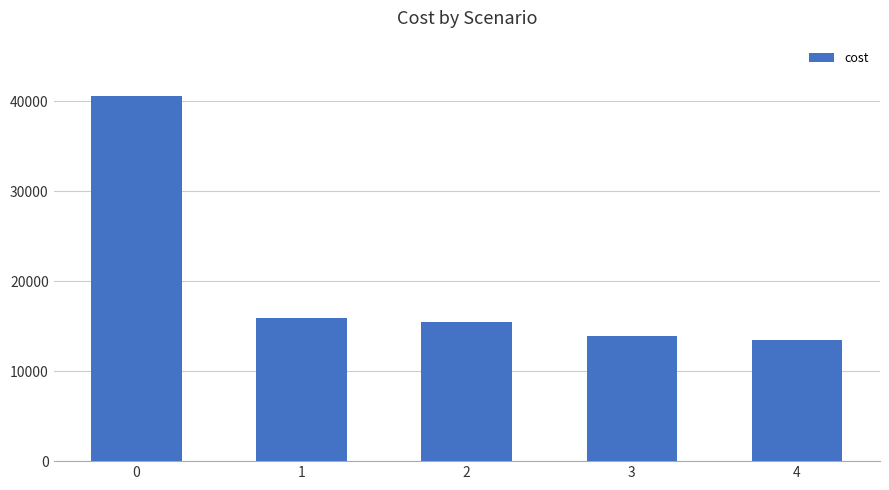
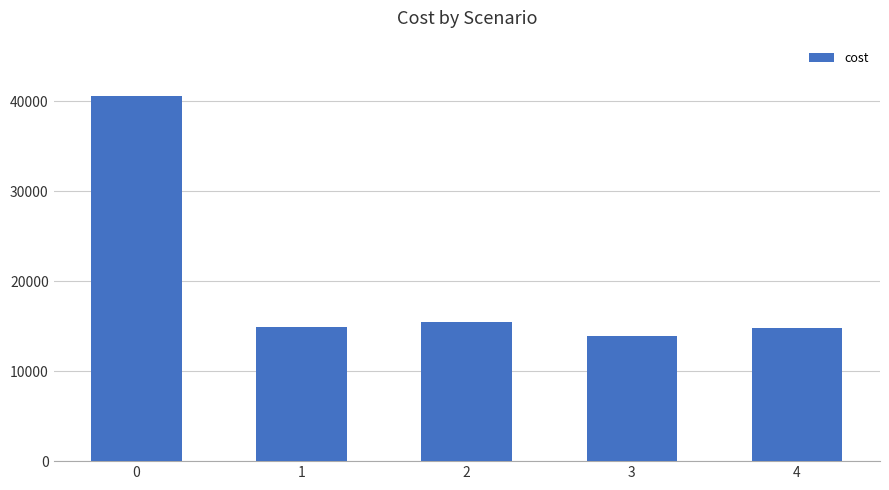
1: 16000 -> 15000
4: 13000 -> 15000
